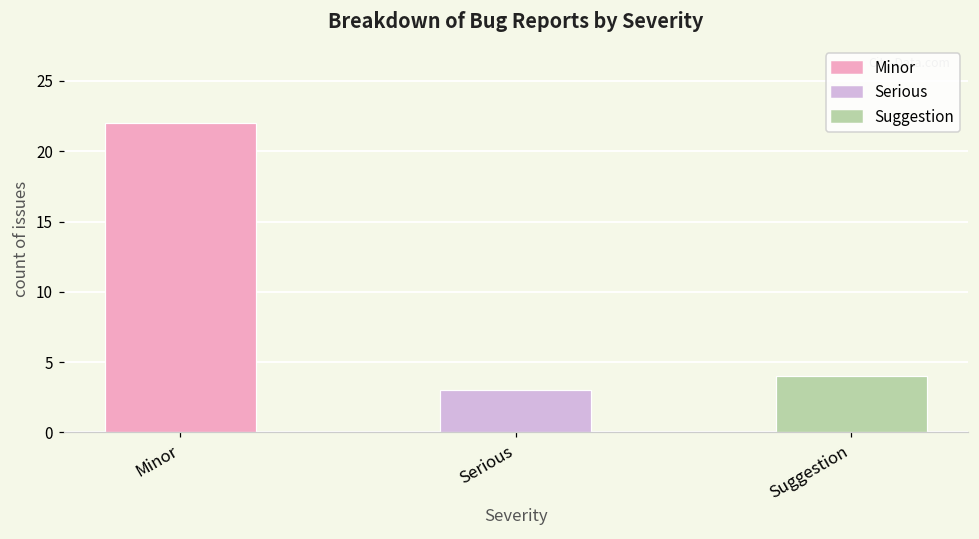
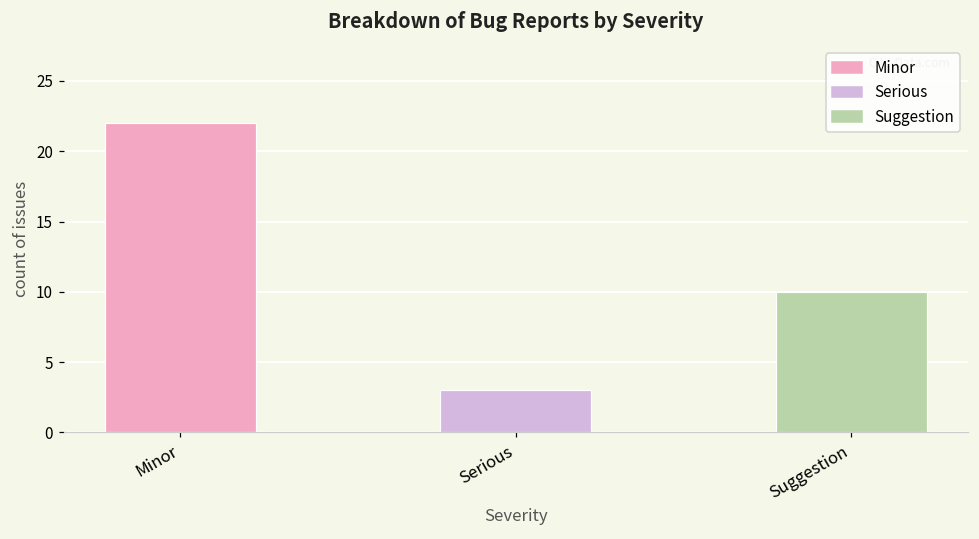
Suggestion: 4 -> 10
